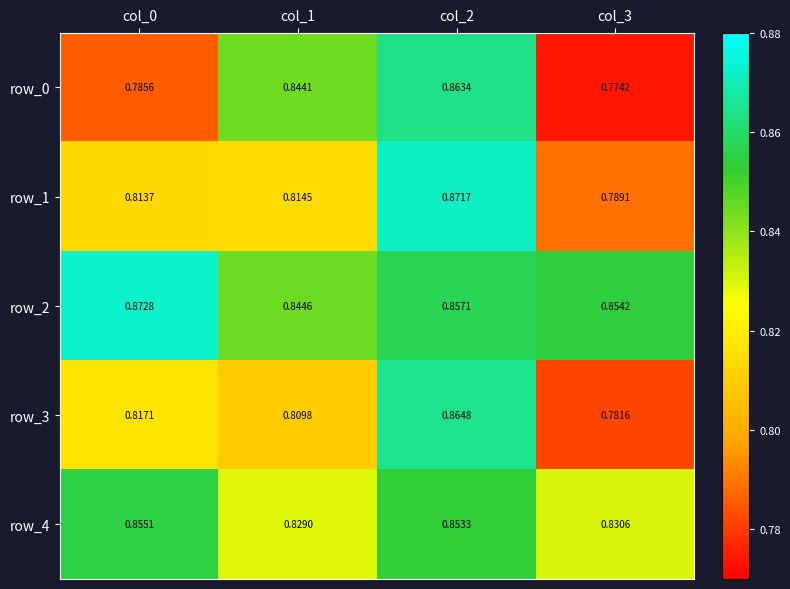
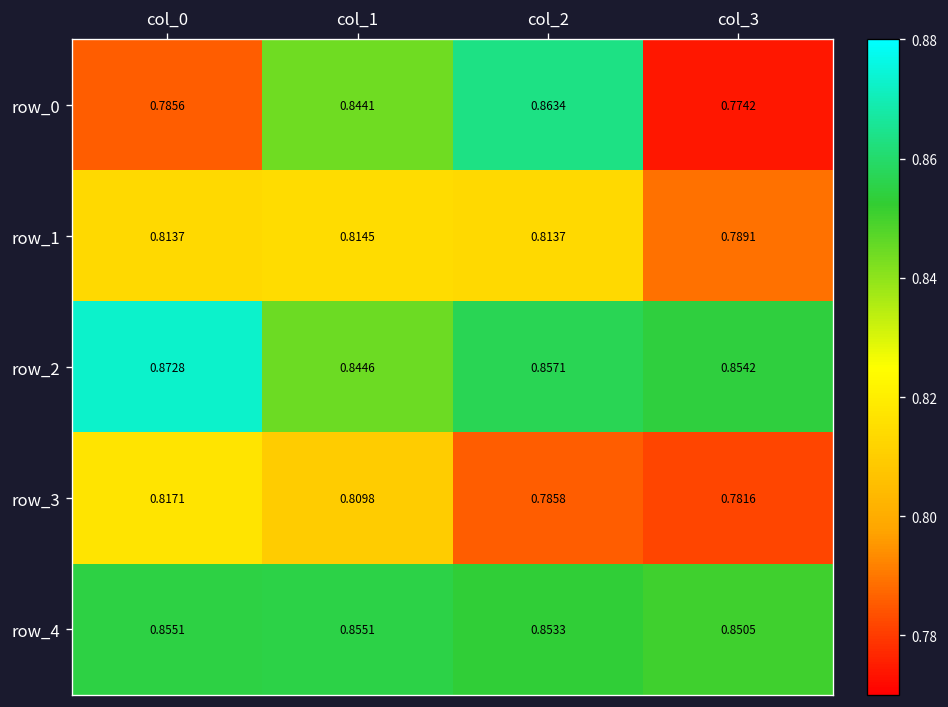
row_1, col_2: 0.8717 -> 0.8137
row_3, col_2: 0.8648 -> 0.7858
row_4, col_1: 0.8290 -> 0.8551
row_4, col_3: 0.8306 -> 0.8505
